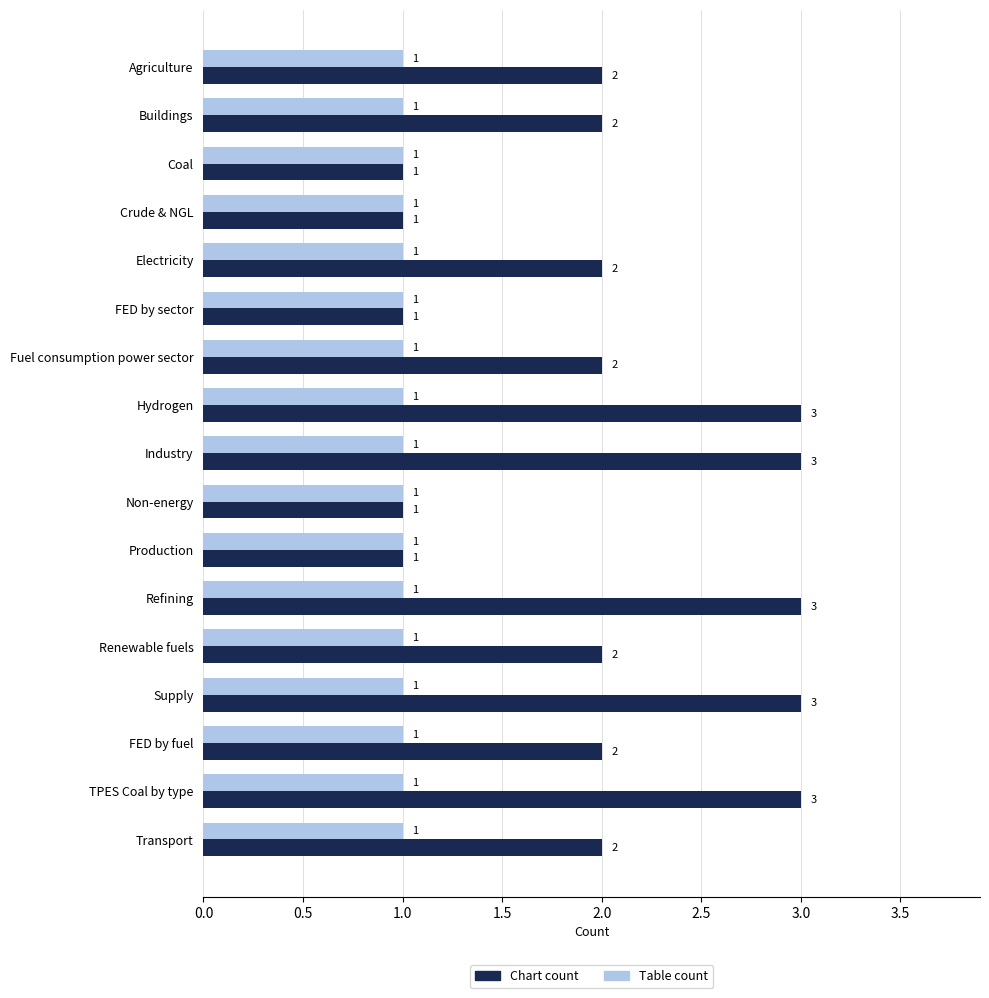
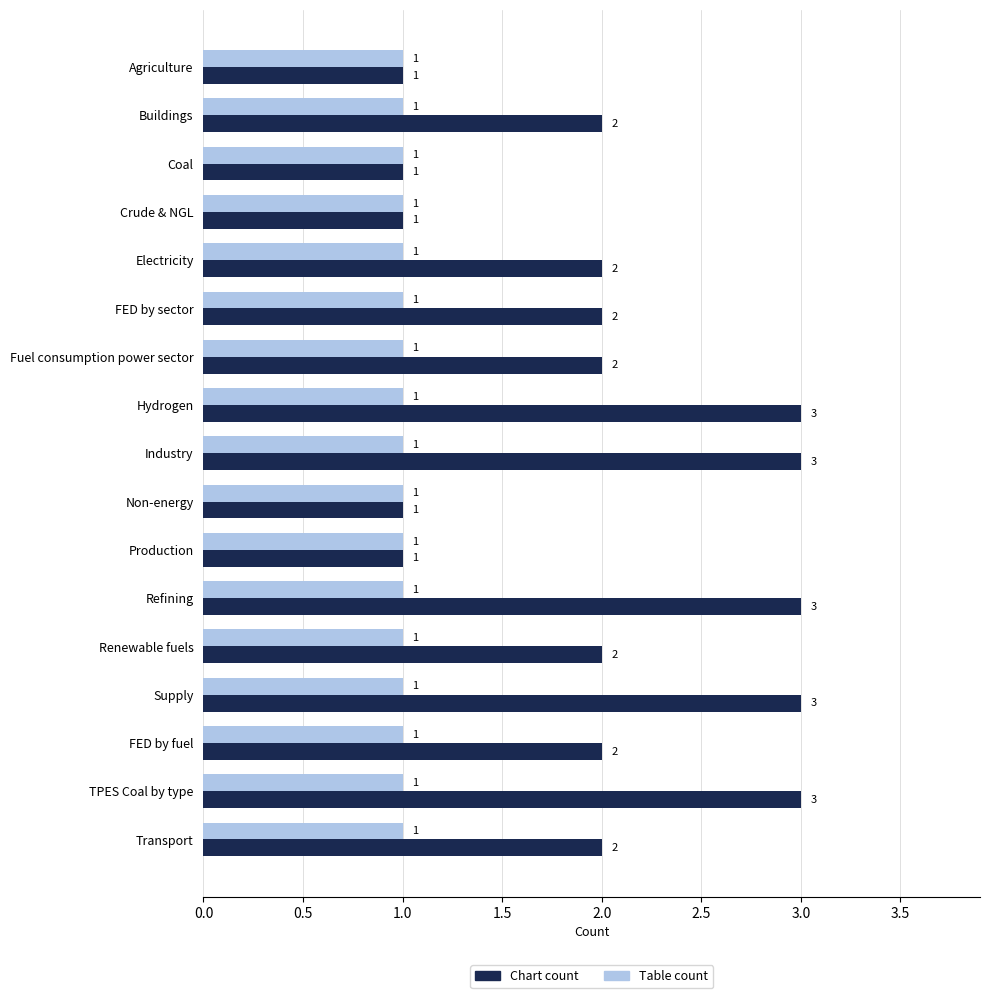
Chart count, Agriculture: 2 -> 1
Chart count, FED by sector: 1 -> 2
